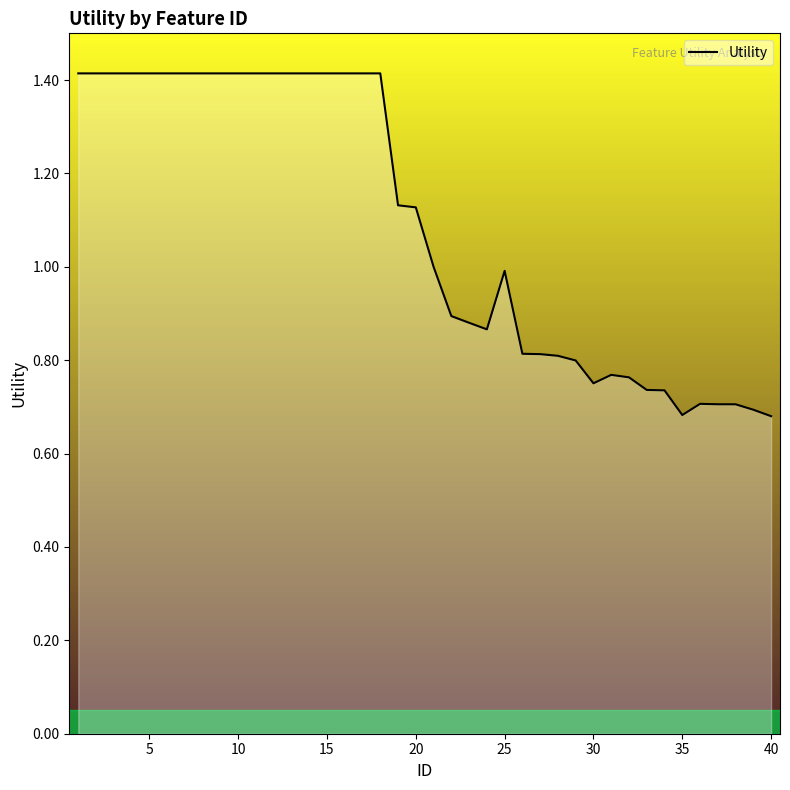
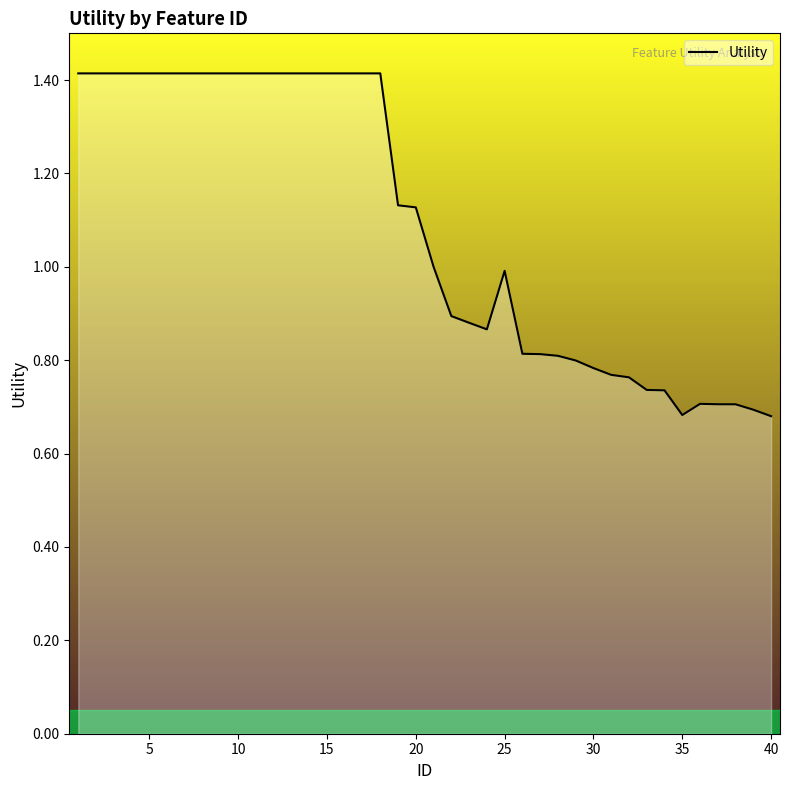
30: 0.75 -> 0.78
